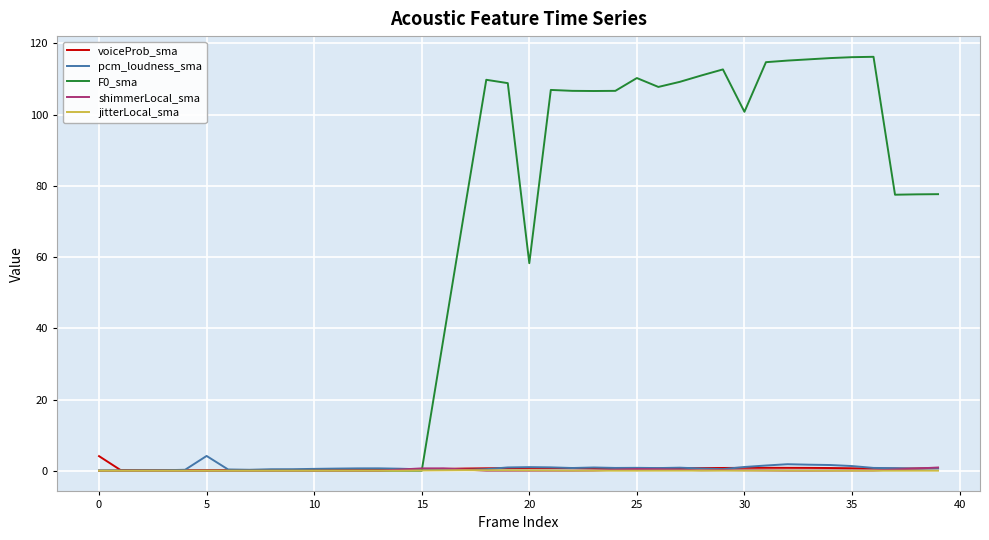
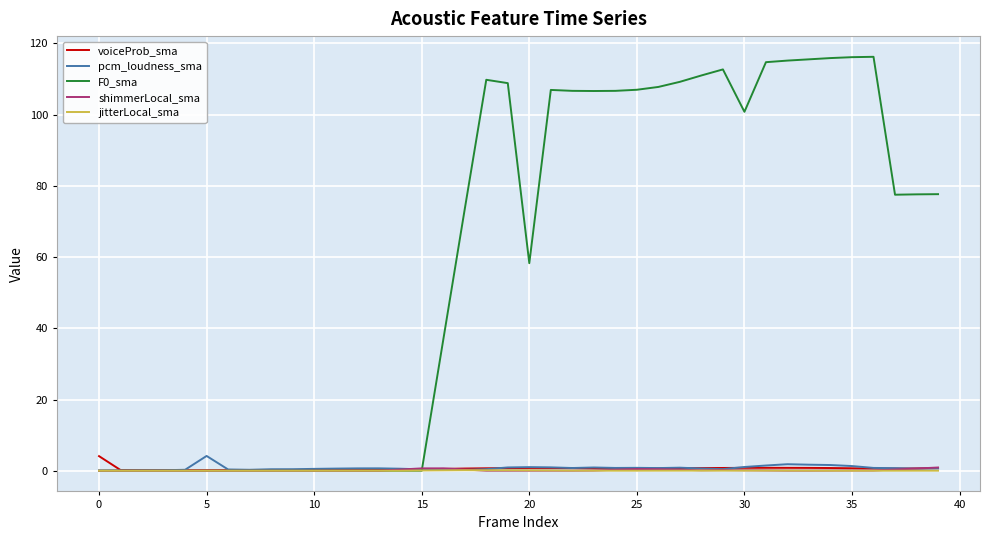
F0_sma, 25: 110 -> 107
